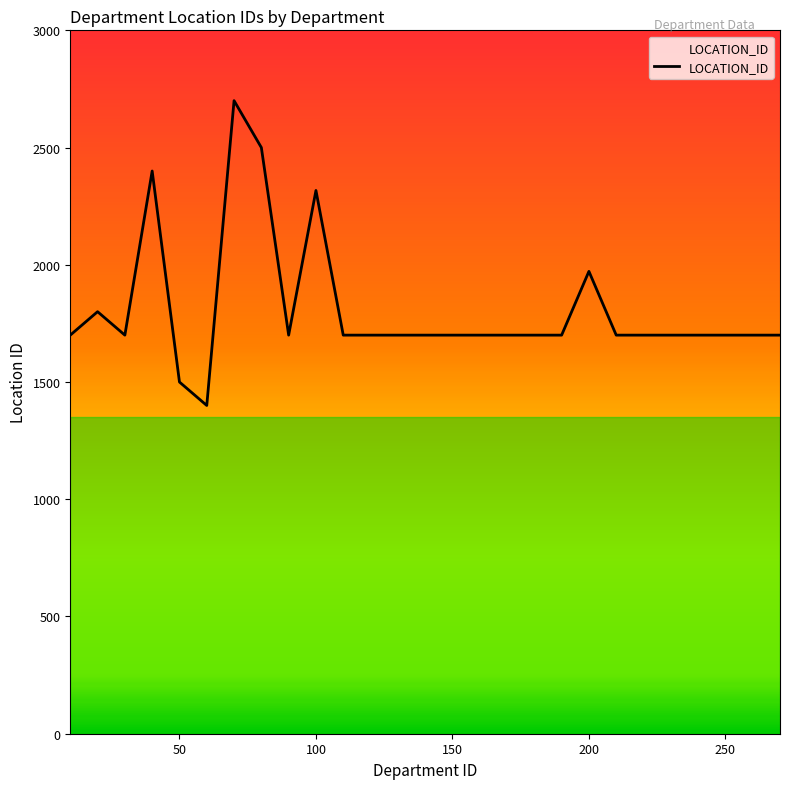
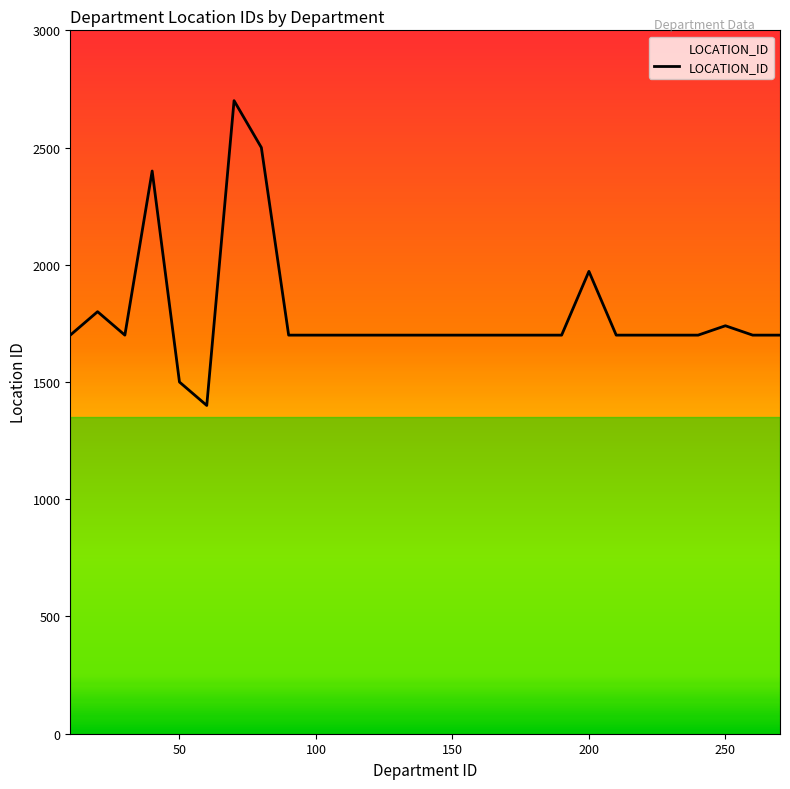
100: 2320 -> 1700
250: 1700 -> 1740
